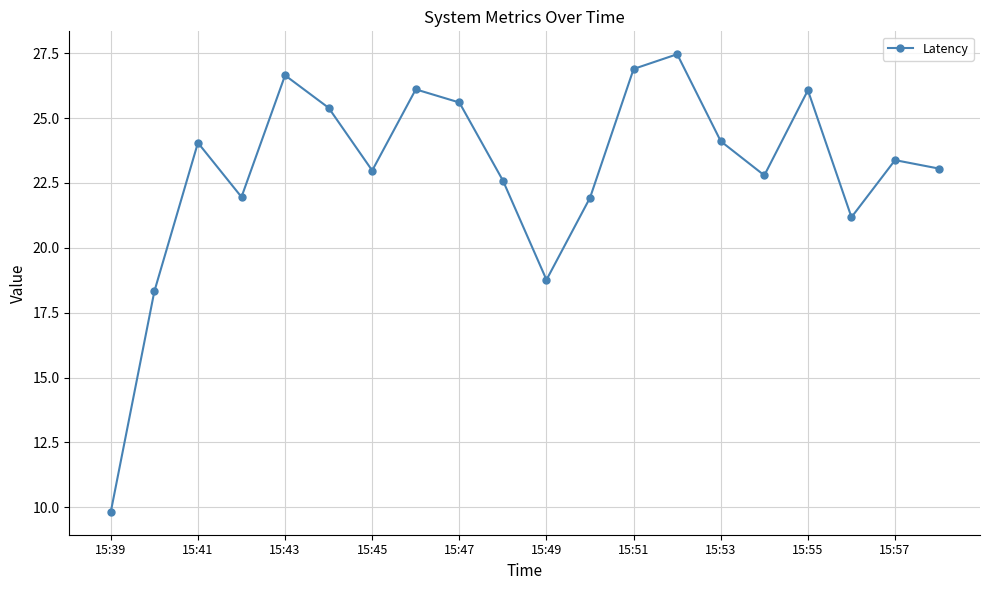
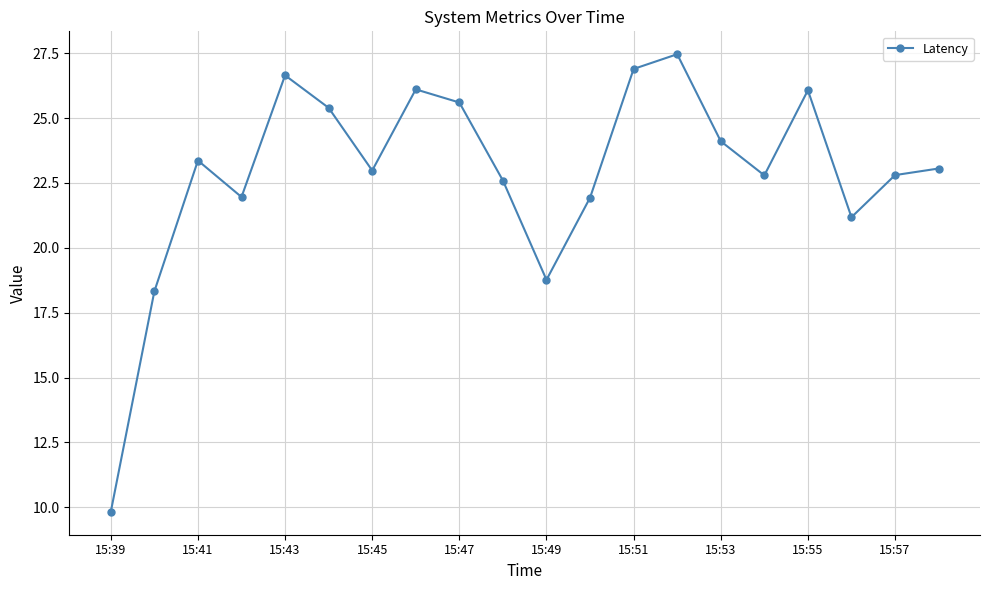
15:41: 24.0 -> 23.4
15:57: 23.4 -> 22.8
